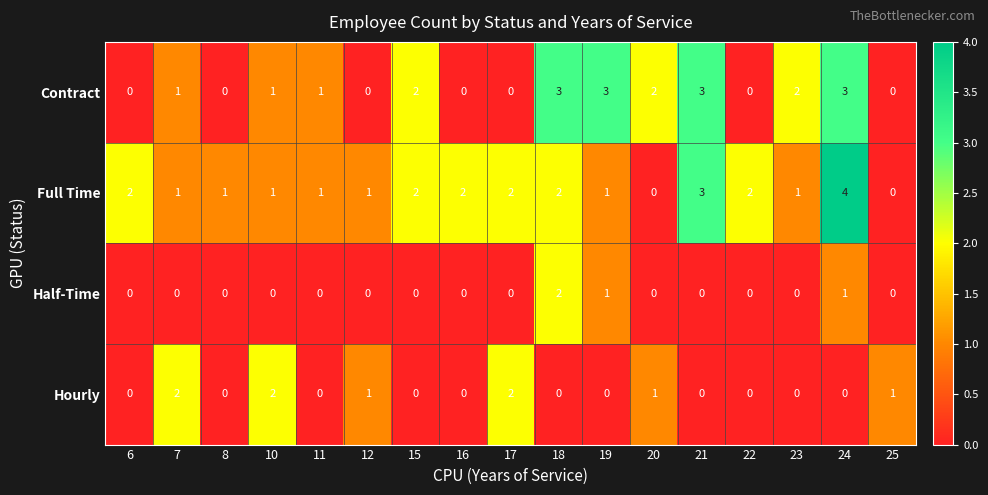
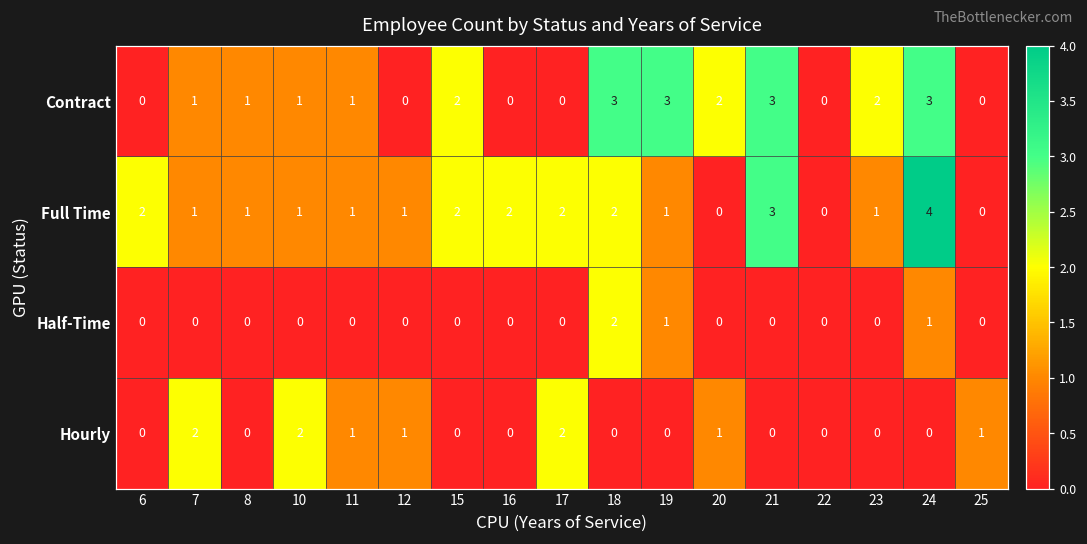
Contract, 8: 0 -> 1
Full Time, 22: 2 -> 0
Hourly, 11: 0 -> 1
